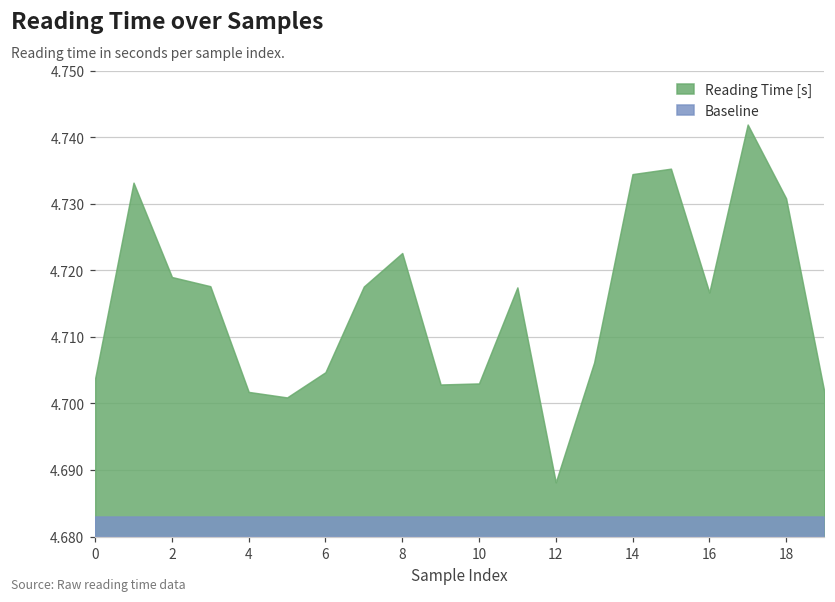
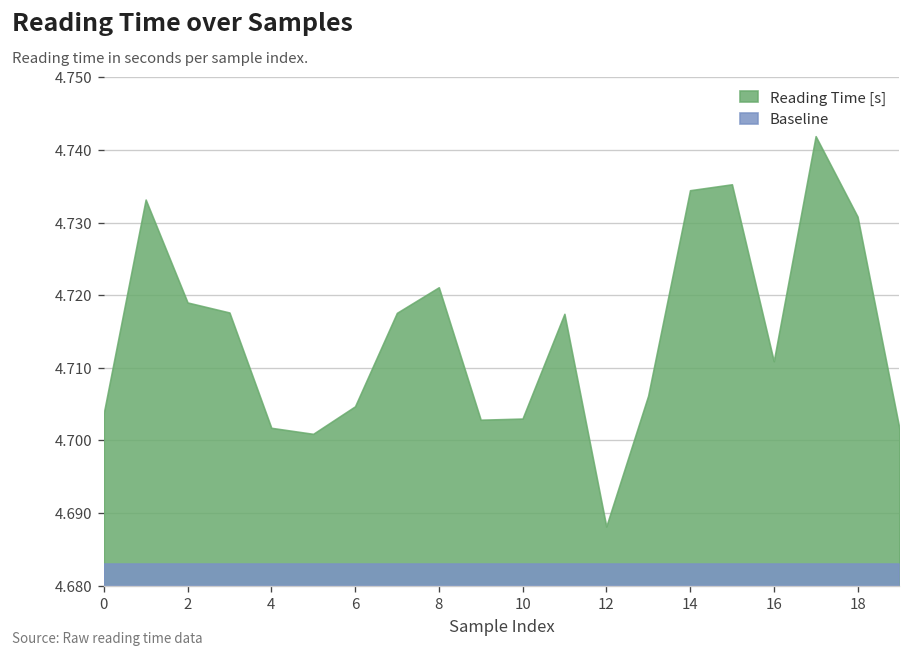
Reading Time [s], 8: 4.723 -> 4.721
Reading Time [s], 16: 4.717 -> 4.711
